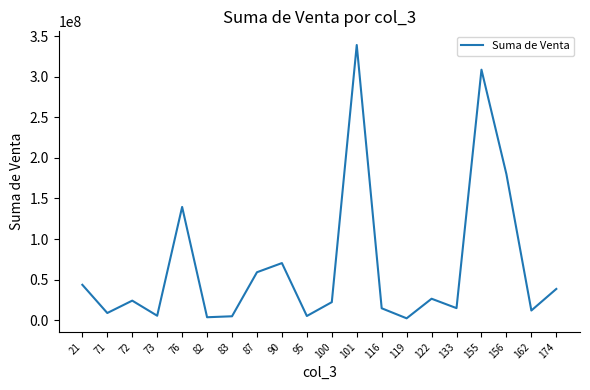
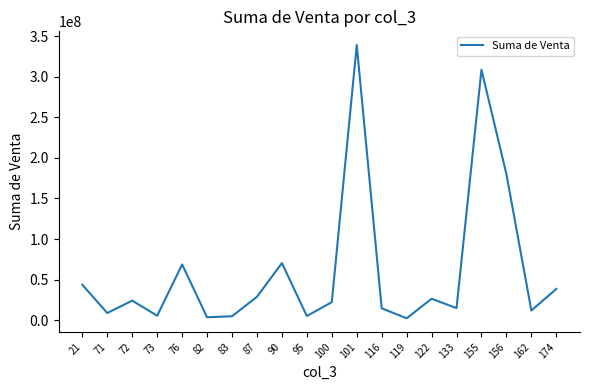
76: 140000000 -> 70000000
87: 60000000 -> 30000000
